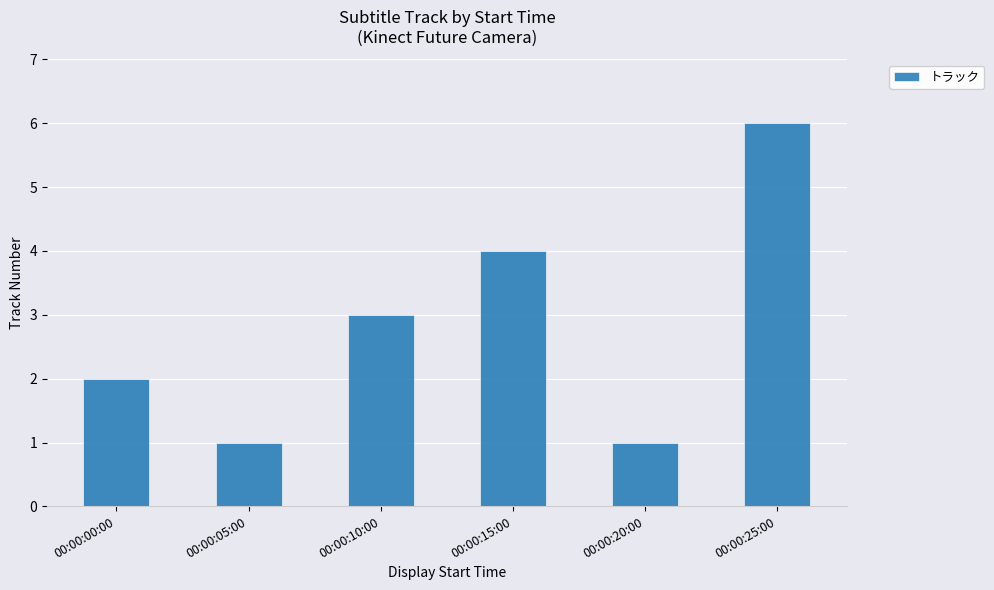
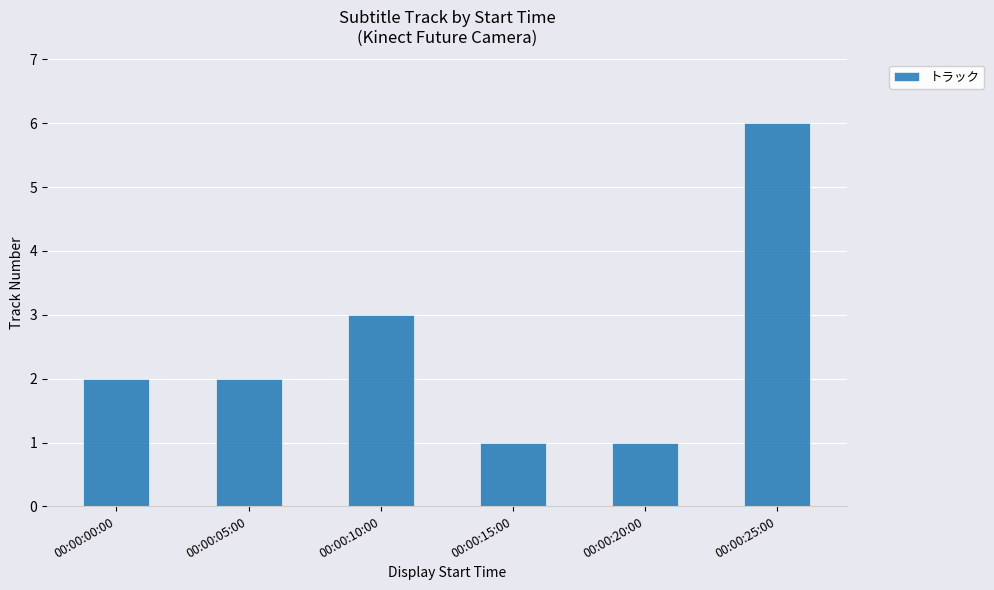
00:00:05:00: 1 -> 2
00:00:15:00: 4 -> 1
